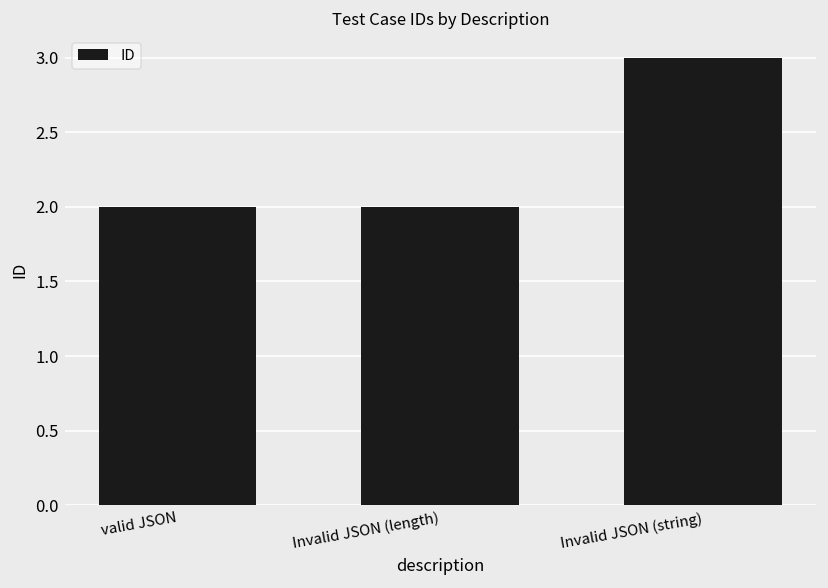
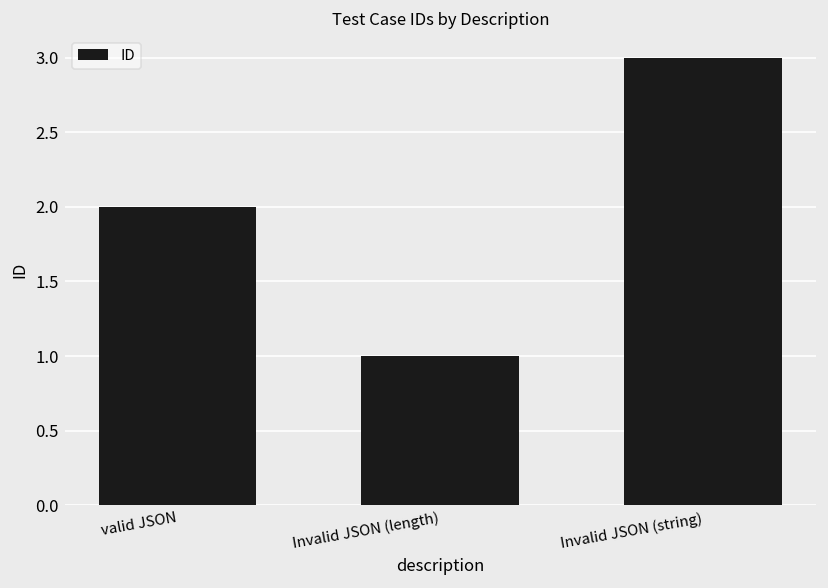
Invalid JSON (length): 2 -> 1
